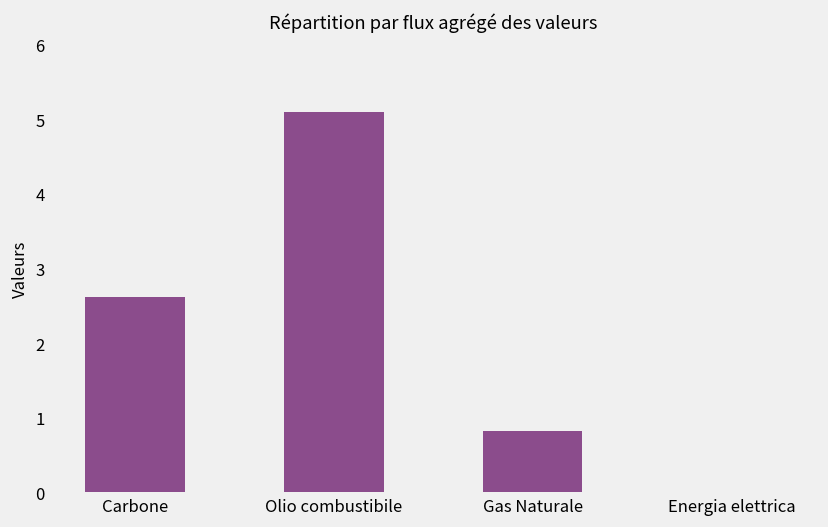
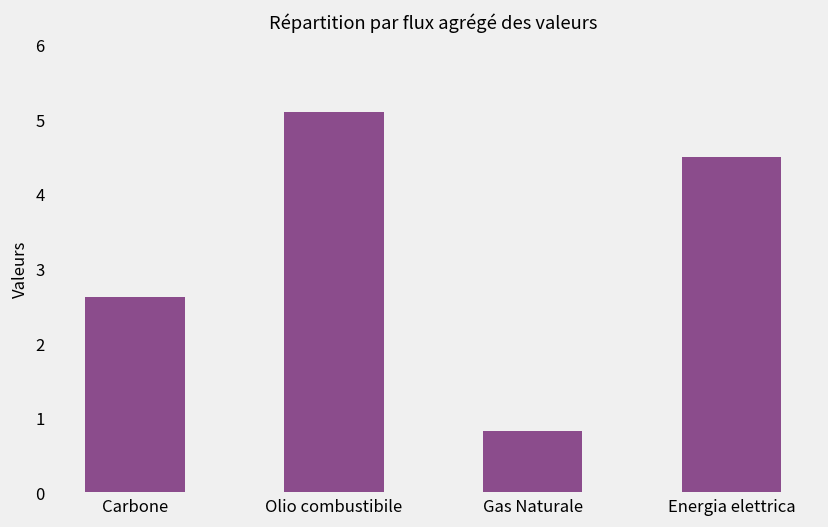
Energia elettrica: 0.0 -> 4.5
